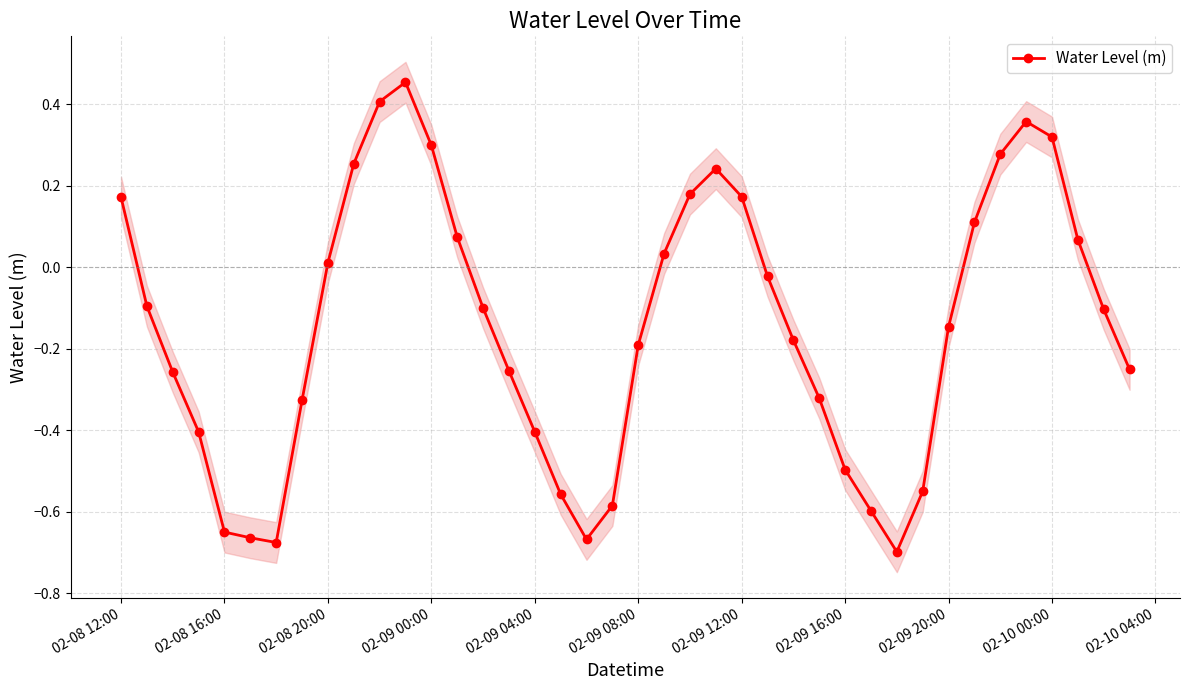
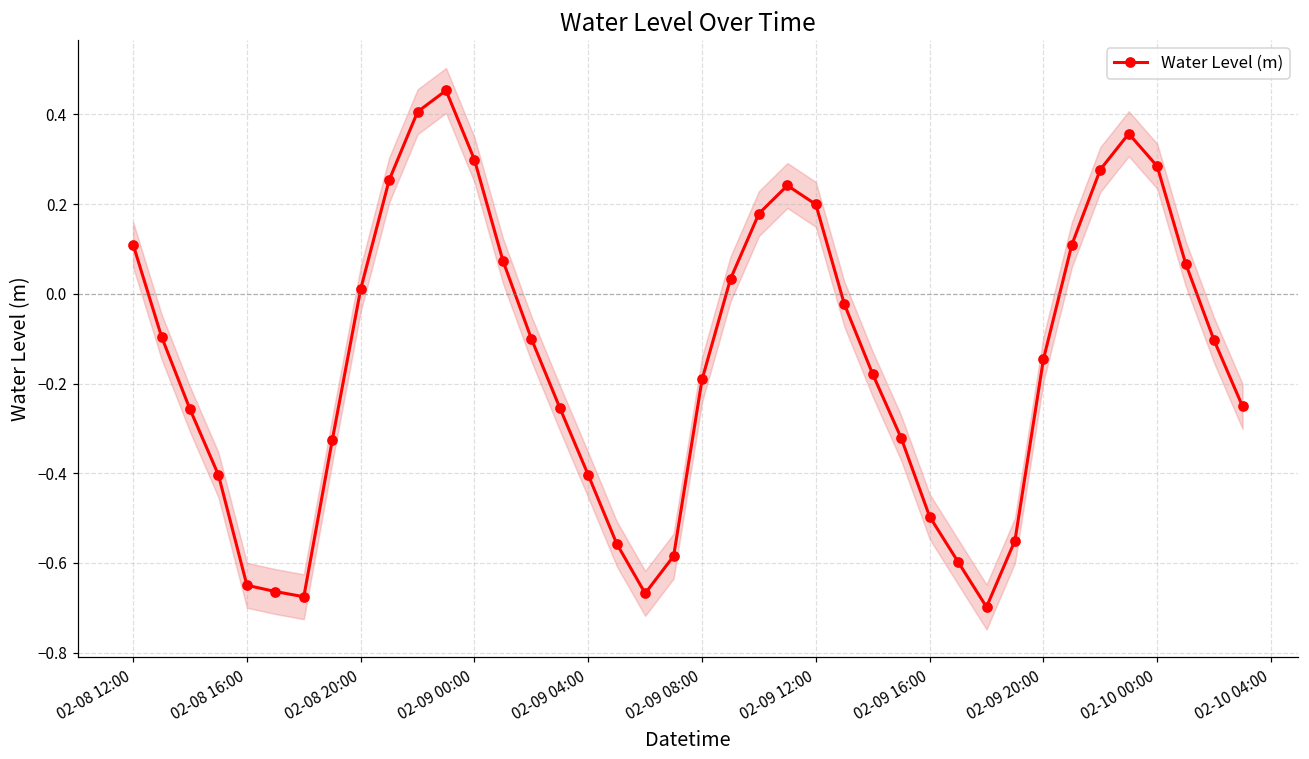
Water Level (m), 02-08 12:00: 0.17 -> 0.11
Water Level (m), 02-09 12:00: 0.17 -> 0.20
Water Level (m), 02-10 00:00: 0.32 -> 0.28
